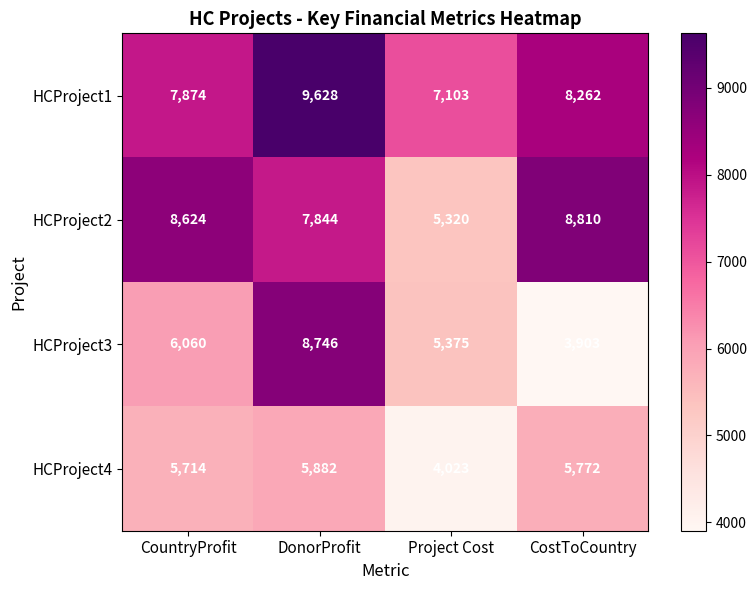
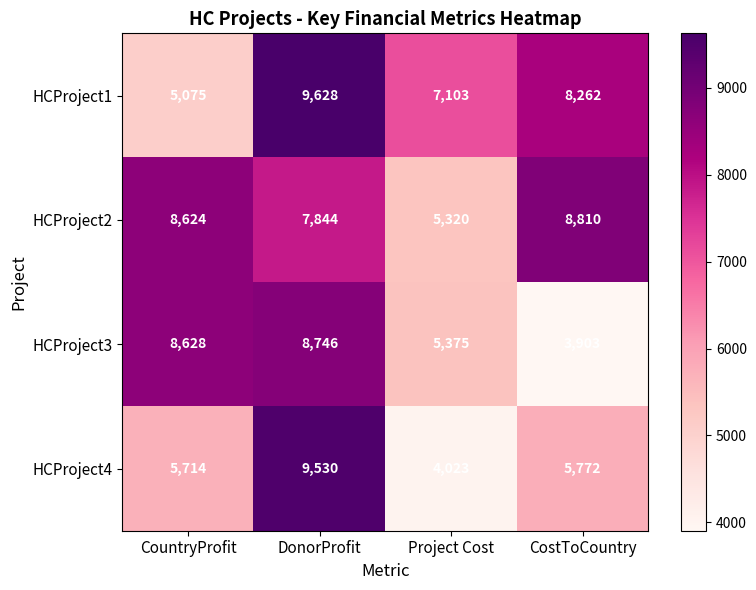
HCProject1, CountryProfit: 7,874 -> 5,075
HCProject3, CountryProfit: 6,060 -> 8,628
HCProject4, DonorProfit: 5,882 -> 9,530
